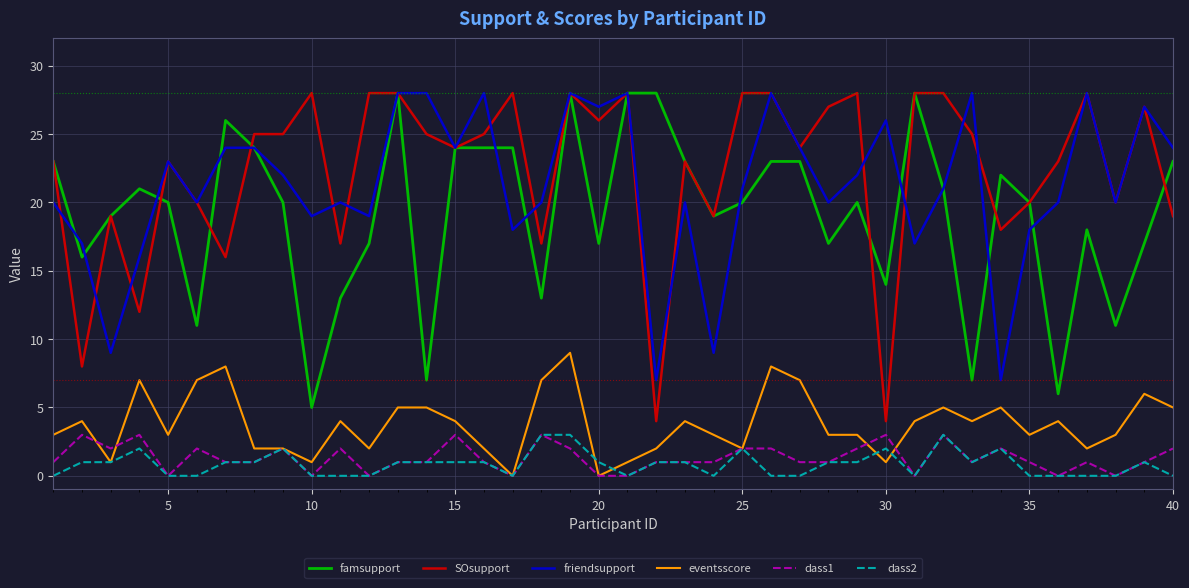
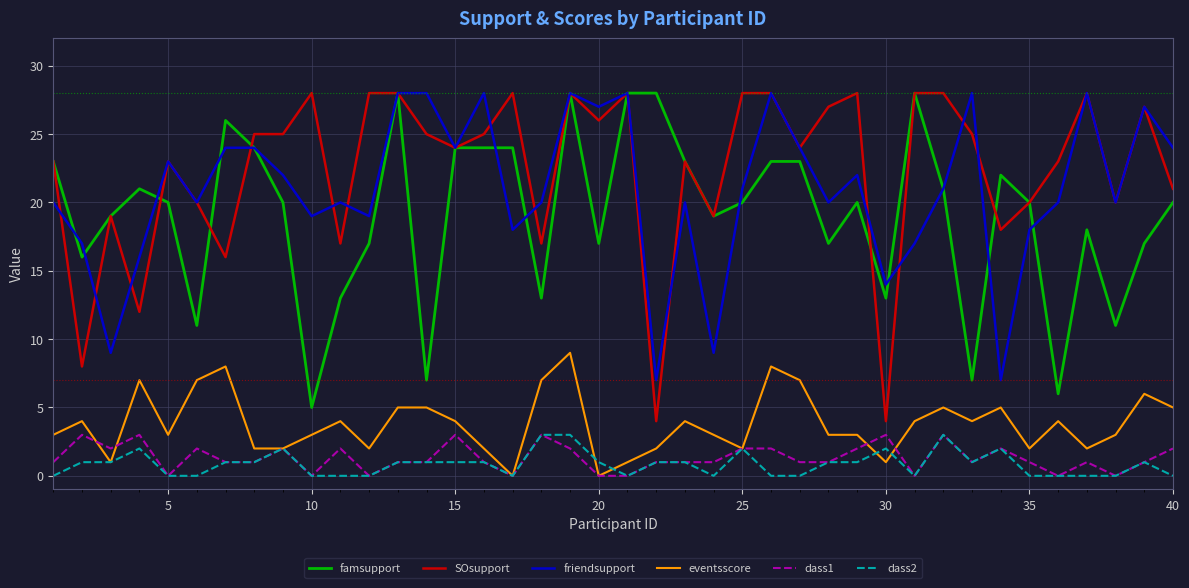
eventsscore, 10: 1 -> 3
famsupport, 30: 14 -> 13
friendsupport, 30: 26 -> 14
eventsscore, 35: 3 -> 2
famsupport, 40: 23 -> 20
SOsupport, 40: 19 -> 21
